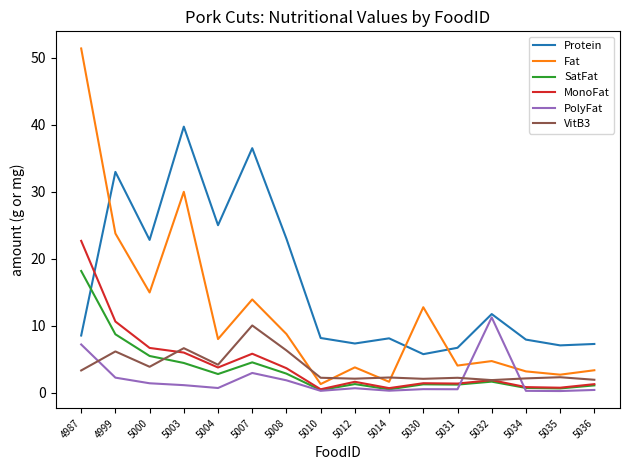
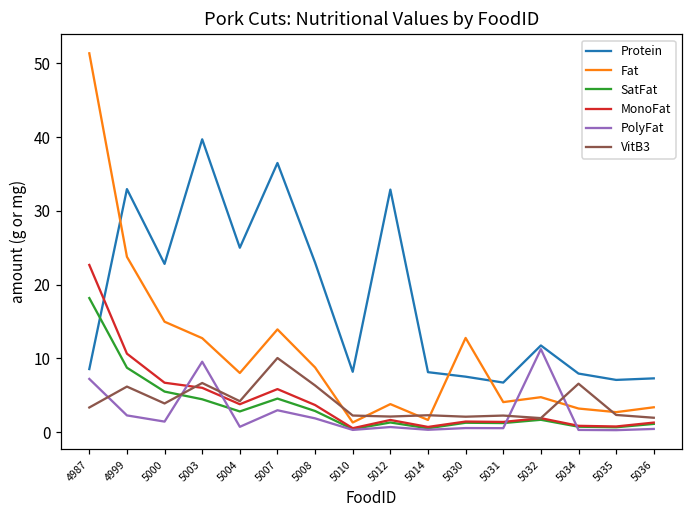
Fat, 5003: 30 -> 13
PolyFat, 5003: 1 -> 10
Protein, 5012: 7 -> 33
Protein, 5030: 6 -> 8
VitB3, 5034: 2 -> 7
